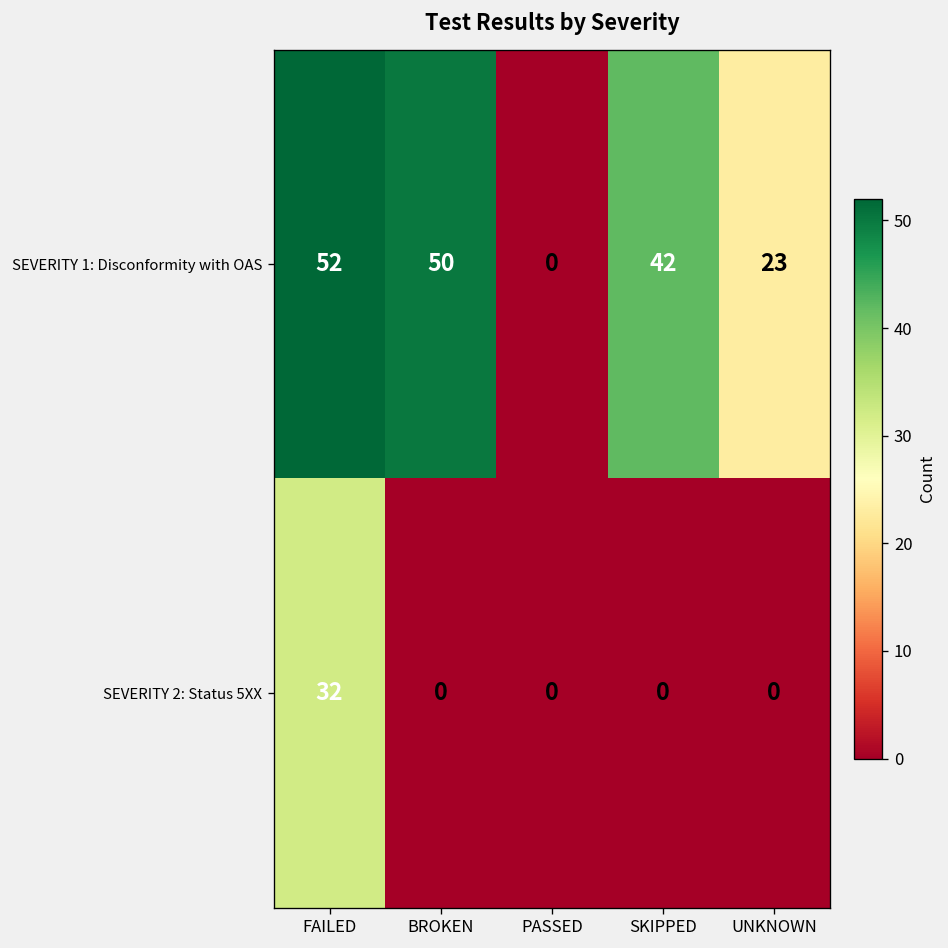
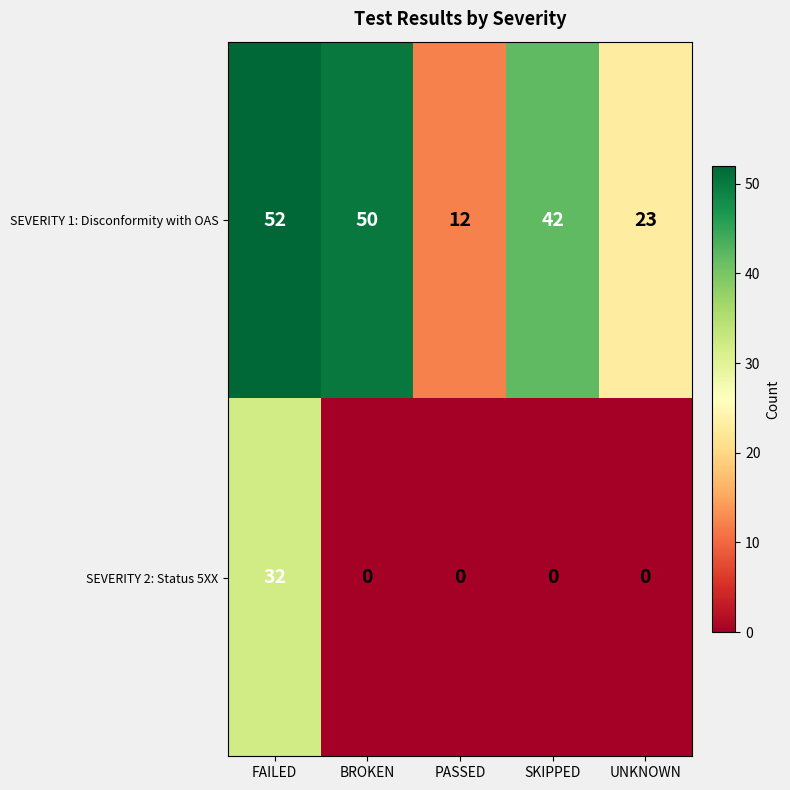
SEVERITY 1: Disconformity with OAS, PASSED: 0 -> 12
